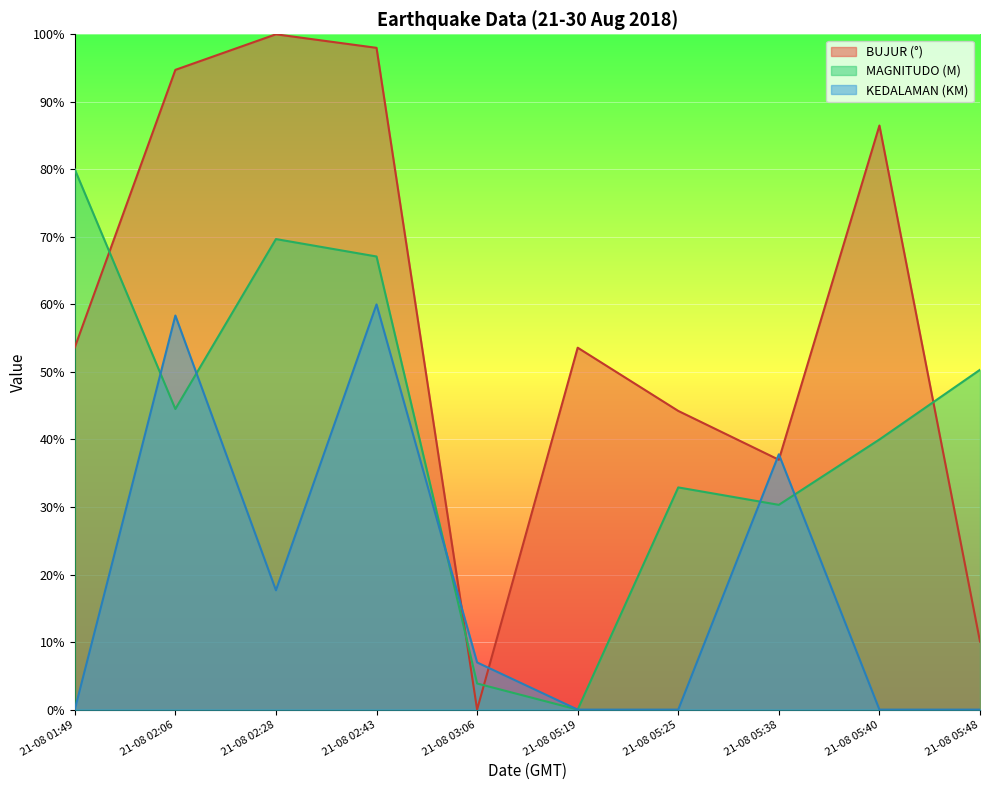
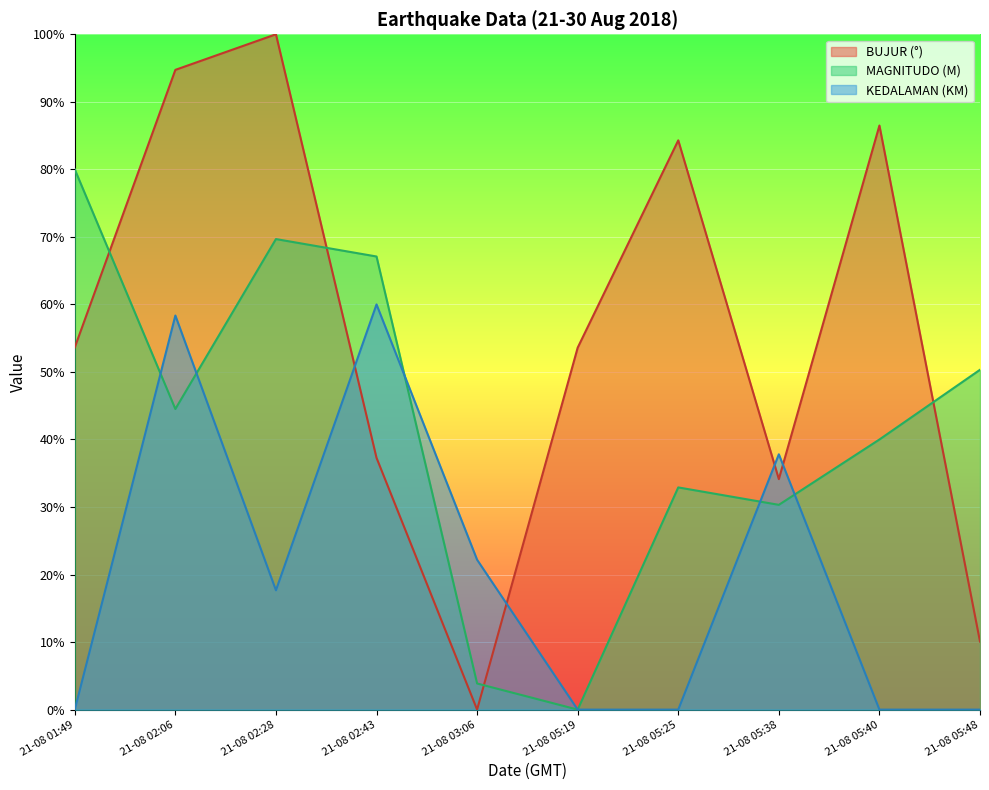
BUJUR (°), 21-08 02:43: 98% -> 37%
KEDALAMAN (KM), 21-08 03:06: 7% -> 22%
BUJUR (°), 21-08 05:25: 44% -> 84%
BUJUR (°), 21-08 05:38: 37% -> 34%
